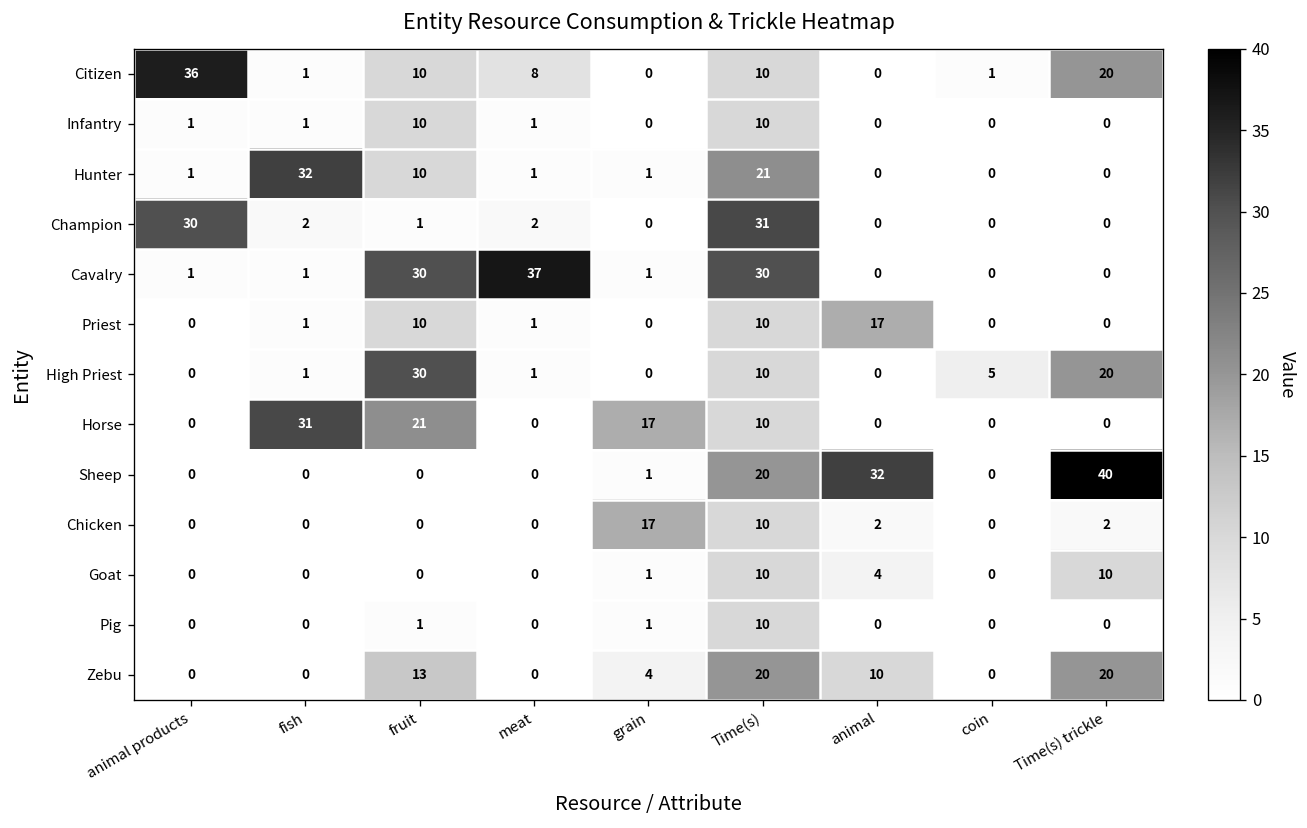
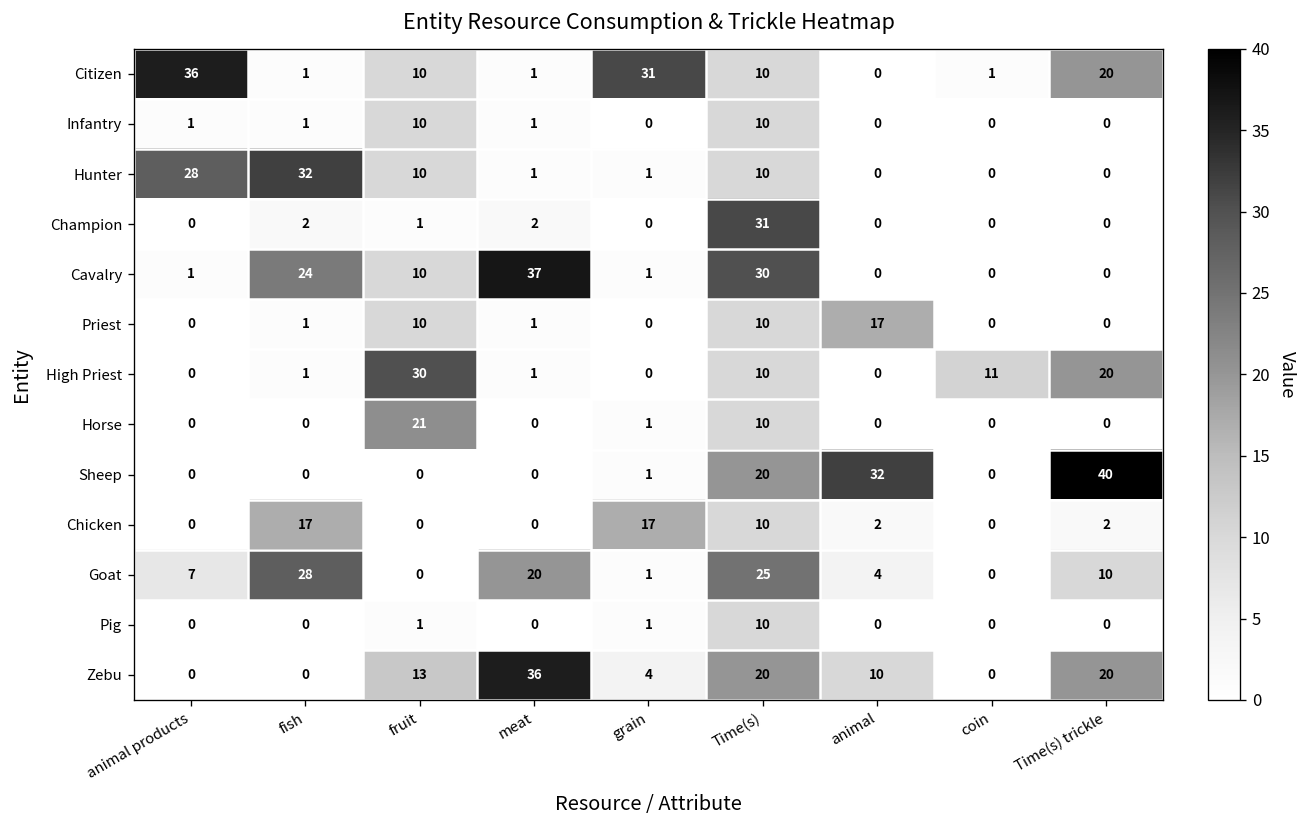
Citizen, meat: 8 -> 1
Citizen, grain: 0 -> 31
Hunter, animal products: 1 -> 28
Hunter, Time(s): 21 -> 10
Champion, animal products: 30 -> 0
Cavalry, fish: 1 -> 24
Cavalry, fruit: 30 -> 10
High Priest, coin: 5 -> 11
Horse, fish: 31 -> 0
Horse, grain: 17 -> 1
Chicken, fish: 0 -> 17
Goat, animal products: 0 -> 7
Goat, fish: 0 -> 28
Goat, meat: 0 -> 20
Goat, Time(s): 10 -> 25
Zebu, meat: 0 -> 36
